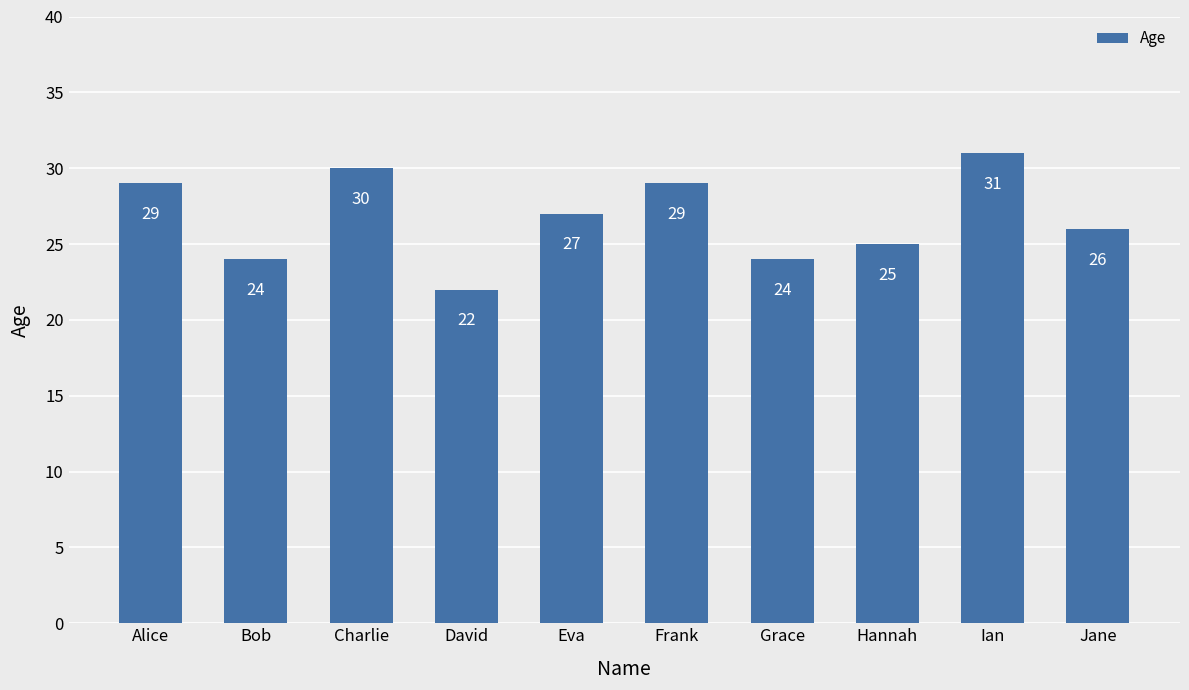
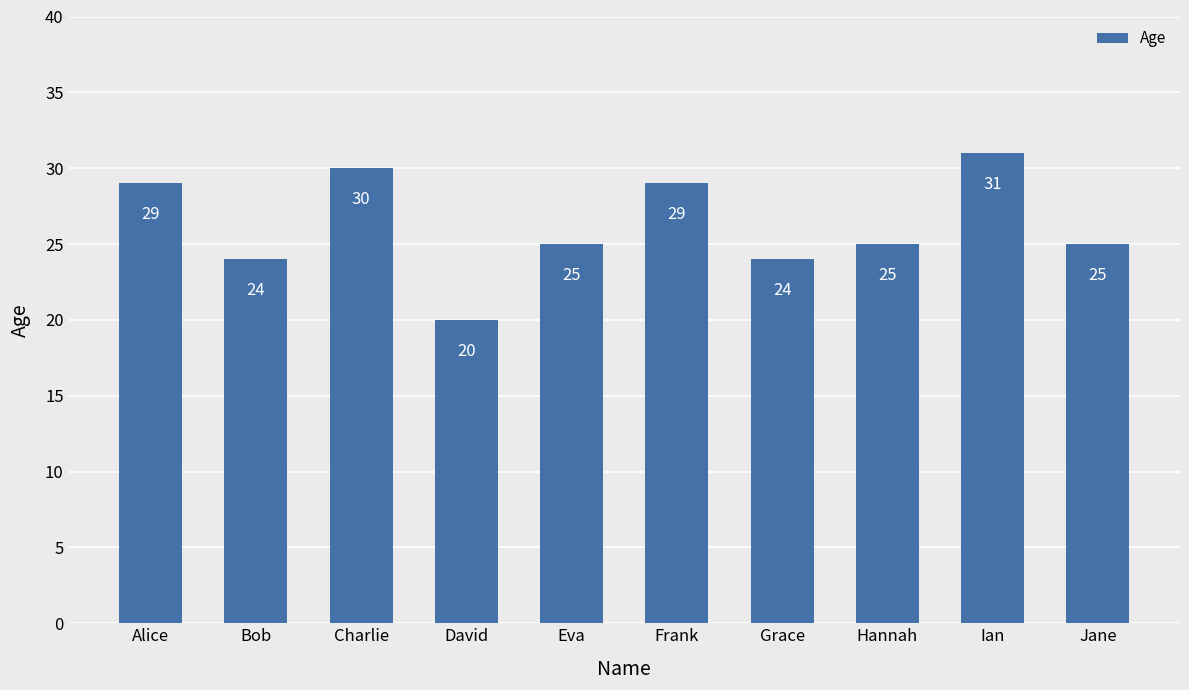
David: 22 -> 20
Eva: 27 -> 25
Jane: 26 -> 25
